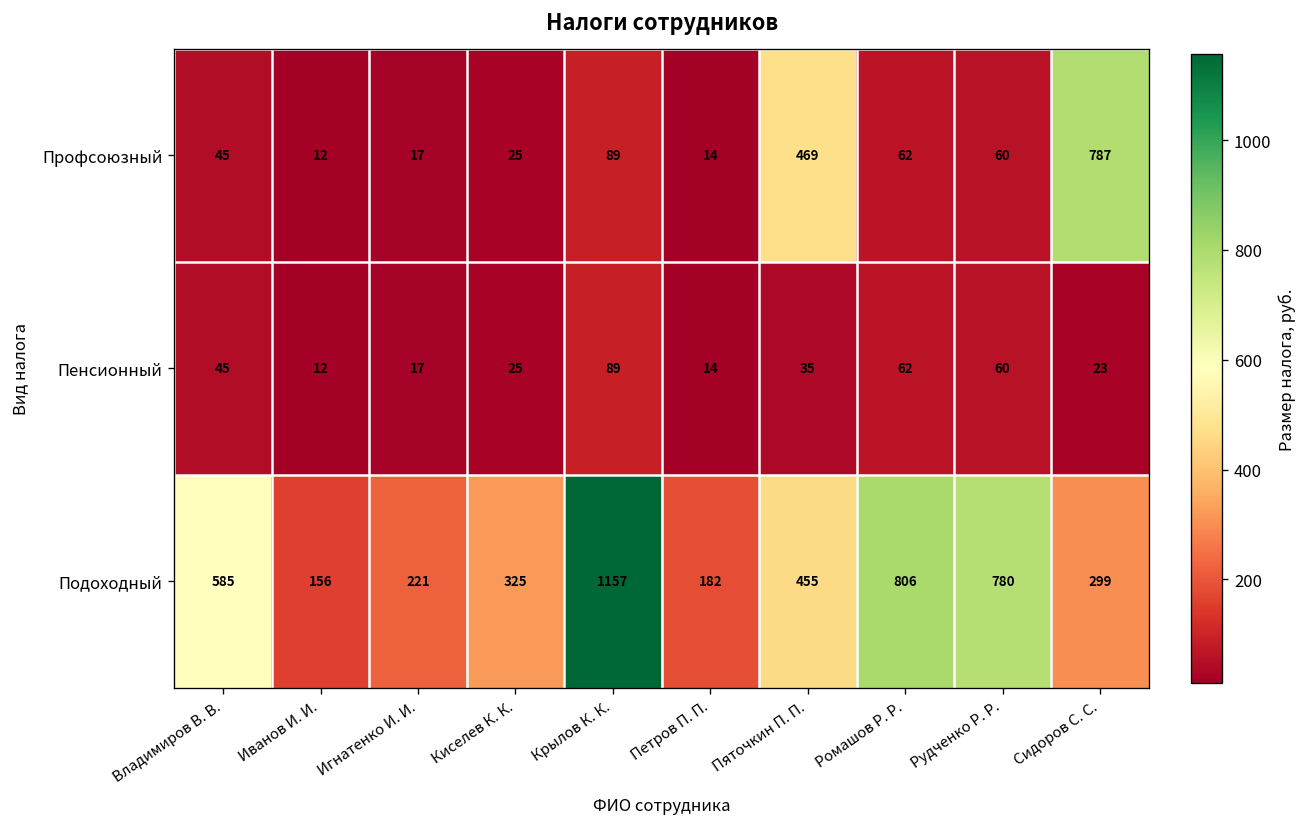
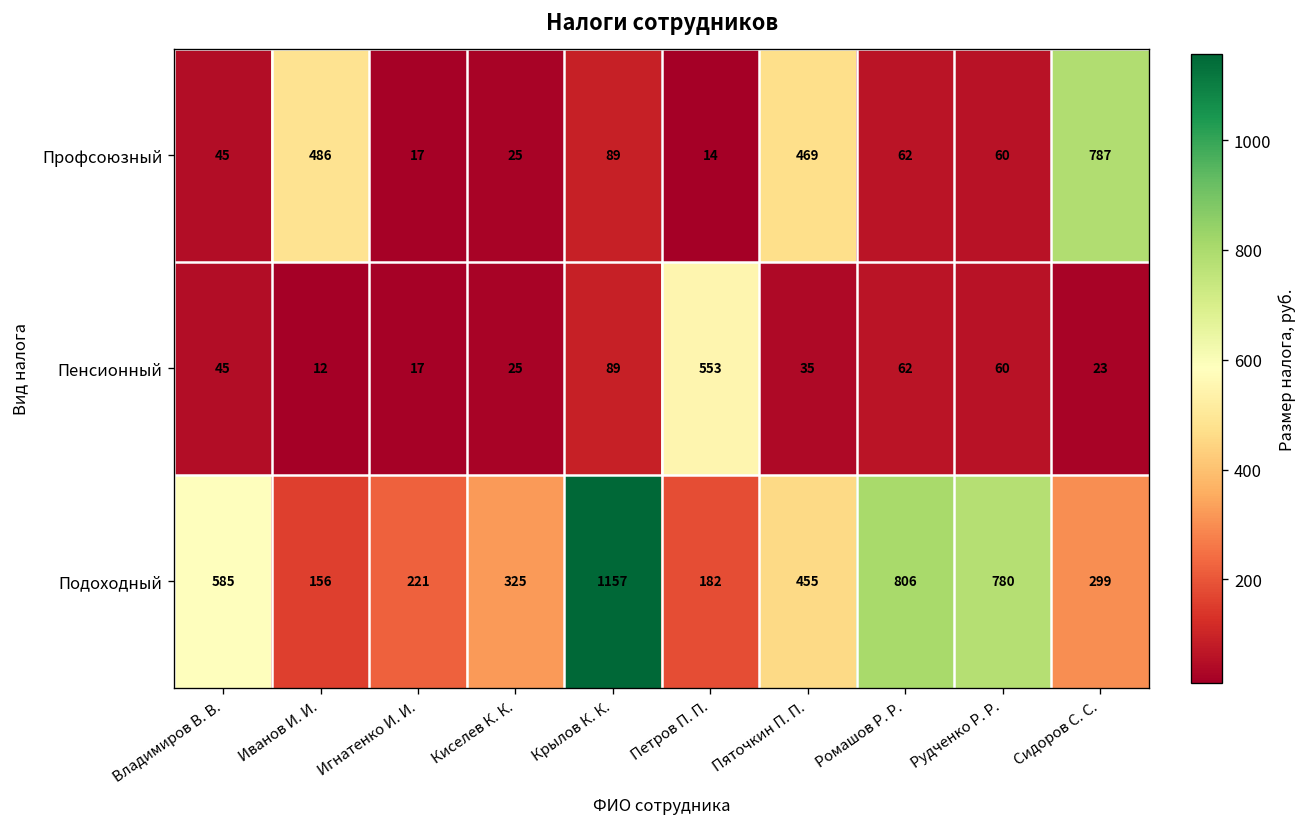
Профсоюзный, Иванов И. И.: 12 -> 486
Пенсионный, Петров П. П.: 14 -> 553
